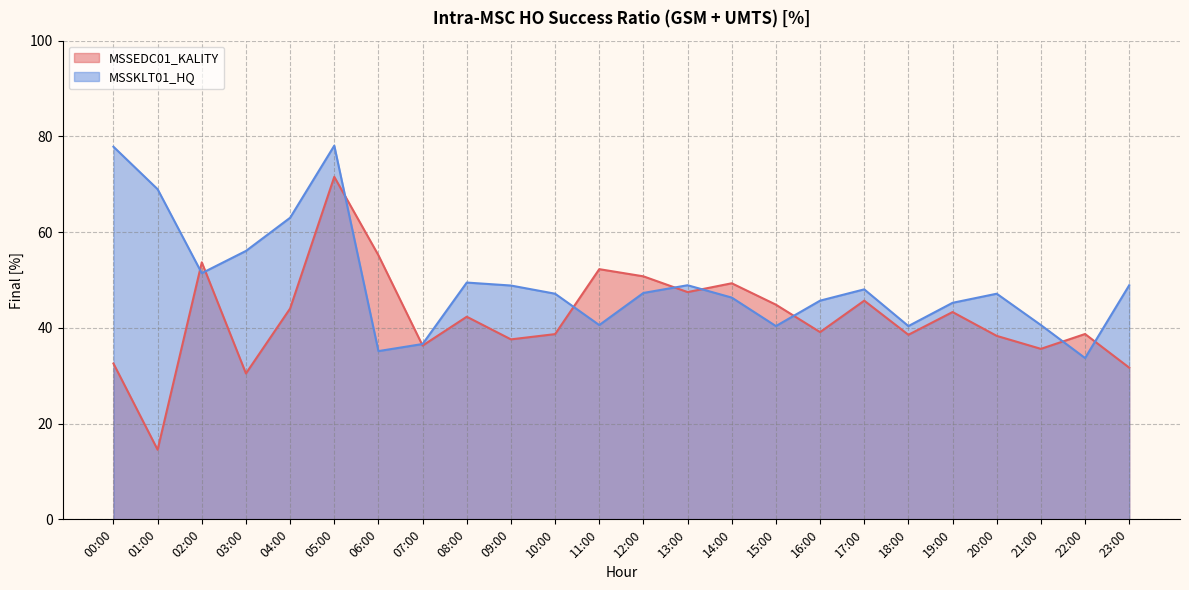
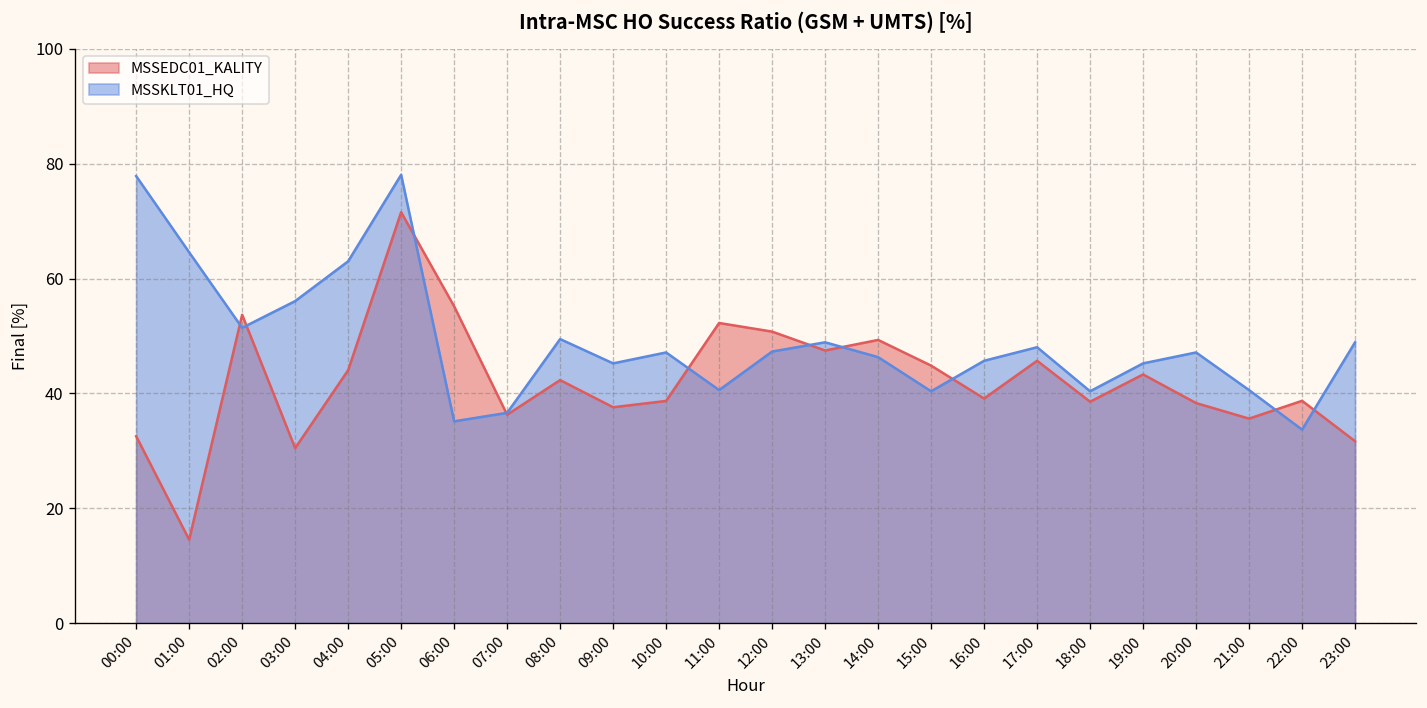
MSSKLT01_HQ, 01:00: 69 -> 65
MSSKLT01_HQ, 09:00: 49 -> 45
